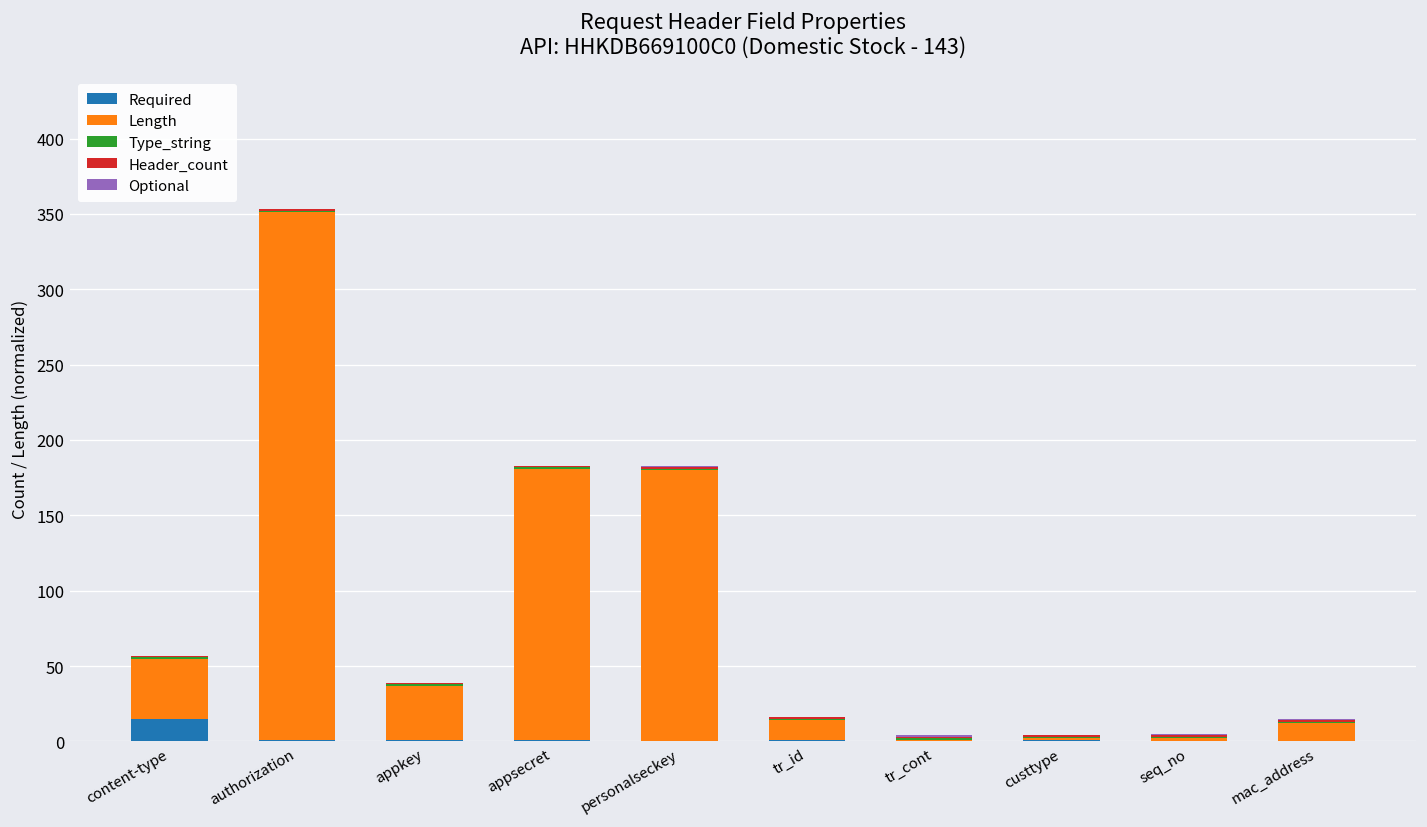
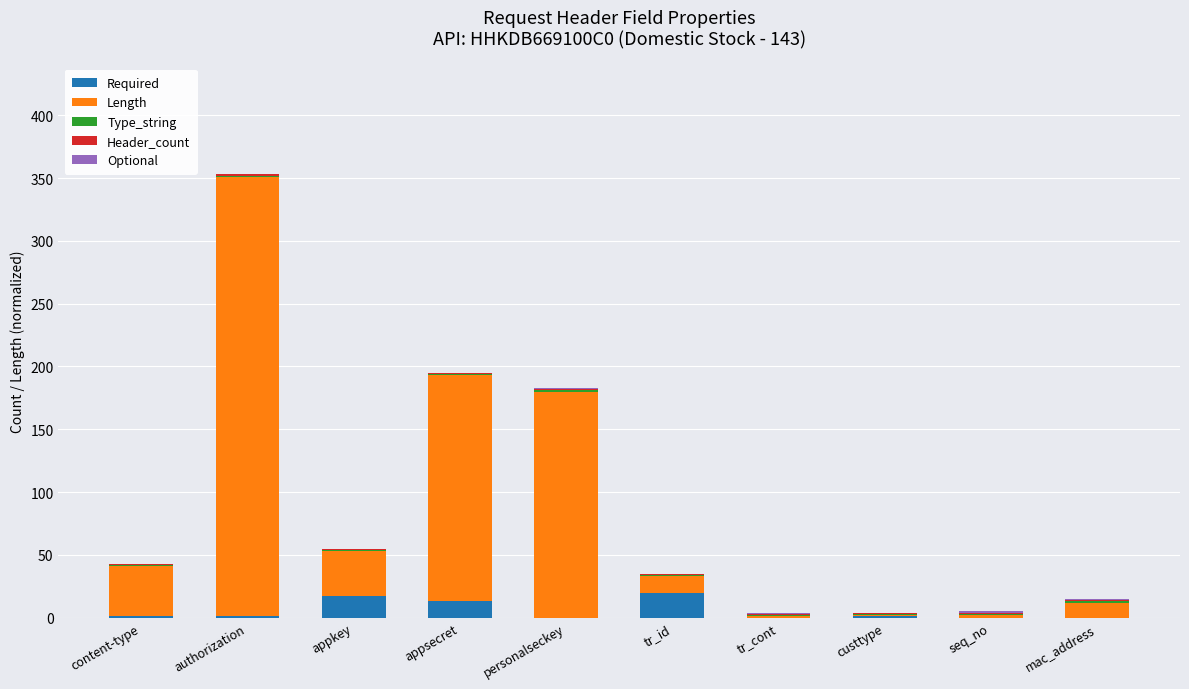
Required, content-type: 15 -> 1
Required, appkey: 1 -> 17
Required, appsecret: 1 -> 13
Required, tr_id: 1 -> 20
